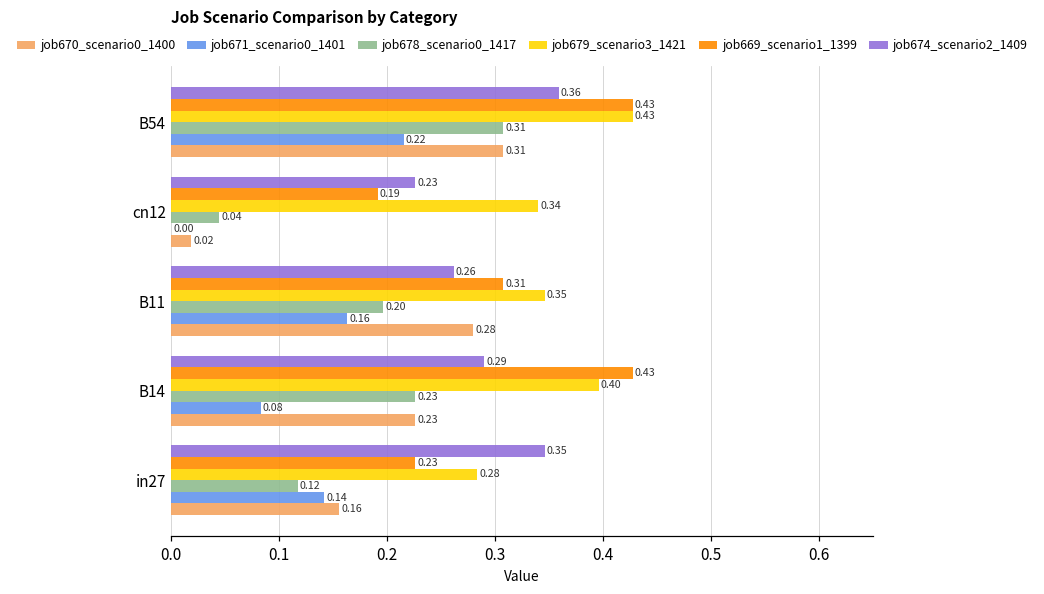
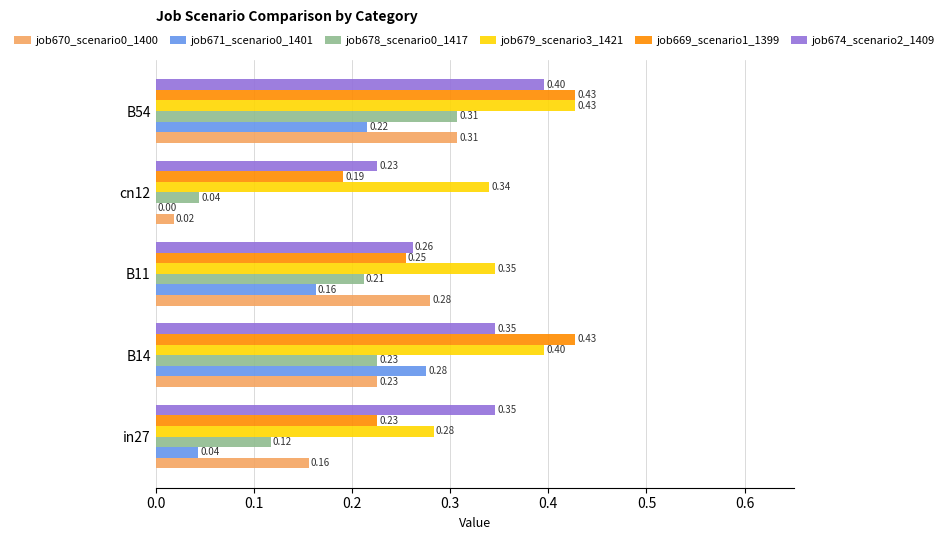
job674_scenario2_1409, B54: 0.36 -> 0.40
job669_scenario1_1399, B11: 0.31 -> 0.25
job678_scenario0_1417, B11: 0.20 -> 0.21
job674_scenario2_1409, B14: 0.29 -> 0.35
job671_scenario0_1401, B14: 0.08 -> 0.28
job671_scenario0_1401, in27: 0.14 -> 0.04
